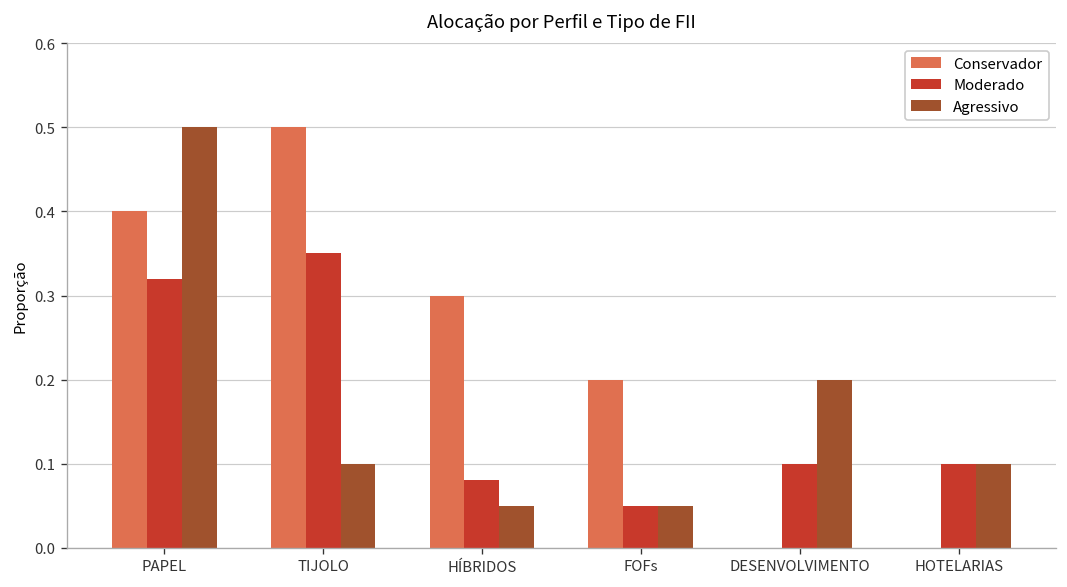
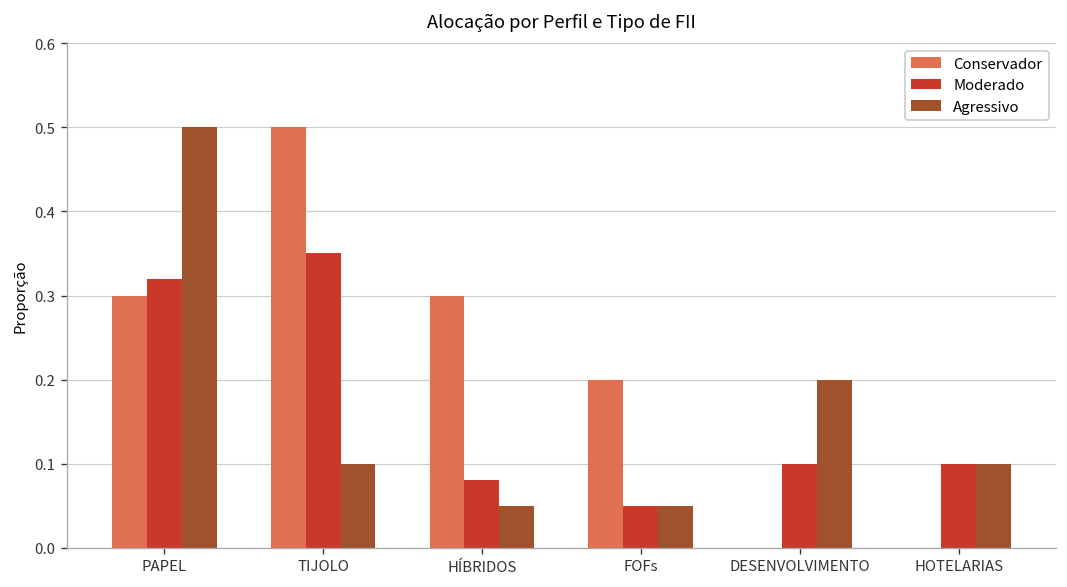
Conservador, PAPEL: 0.4 -> 0.3
